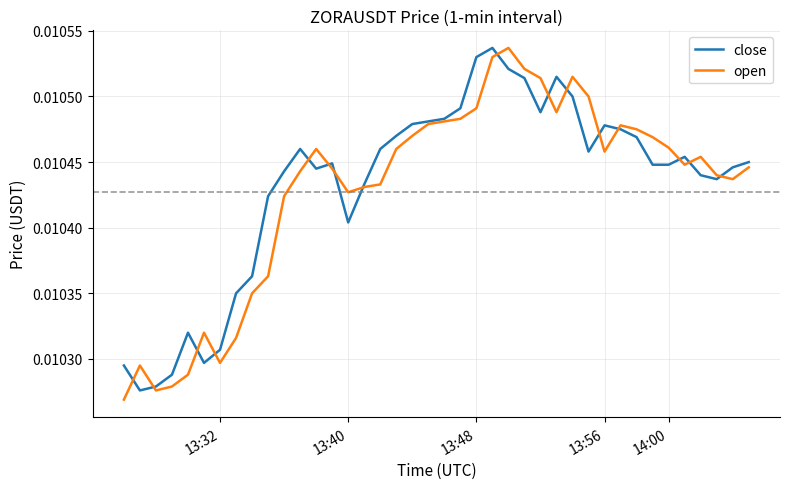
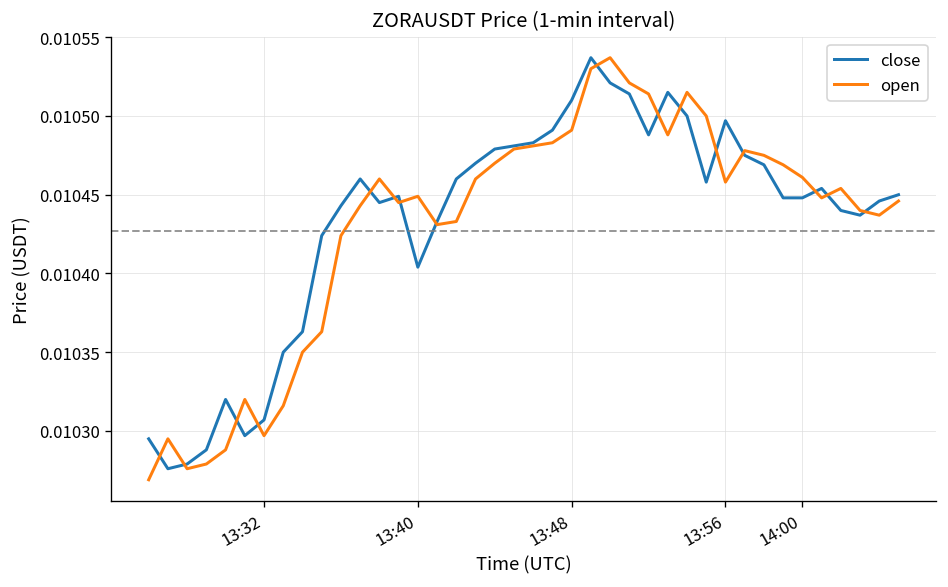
open, 13:40: 0.010427 -> 0.010449
close, 13:48: 0.01053 -> 0.01051
close, 13:56: 0.010478 -> 0.010497
